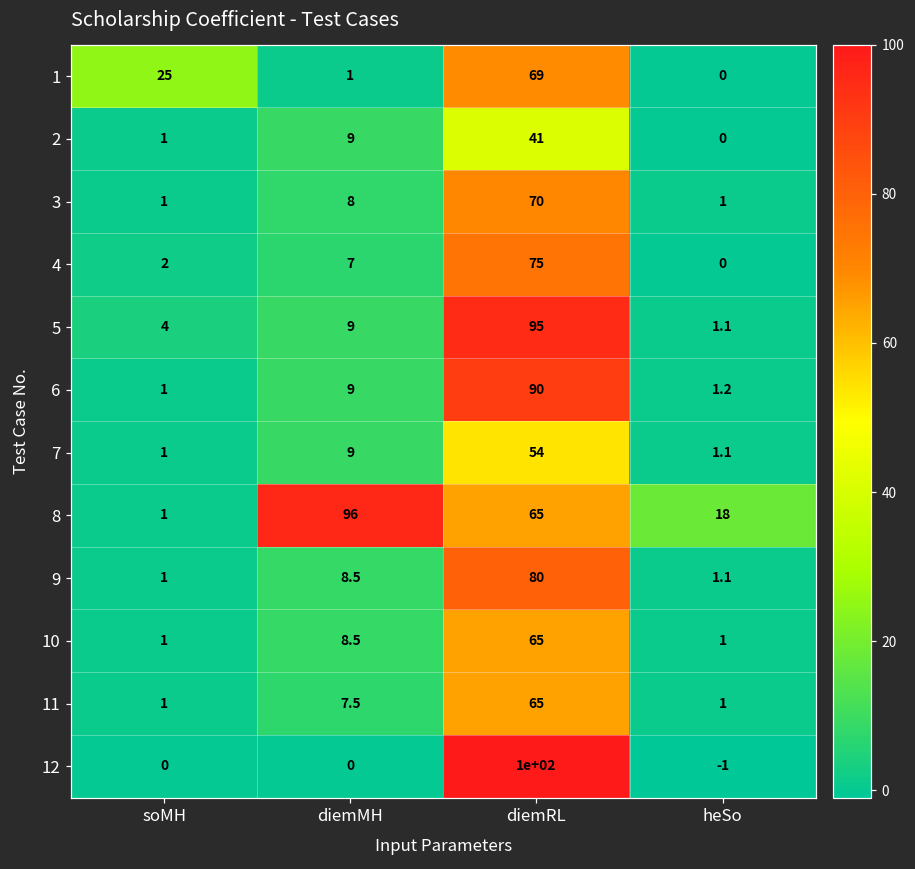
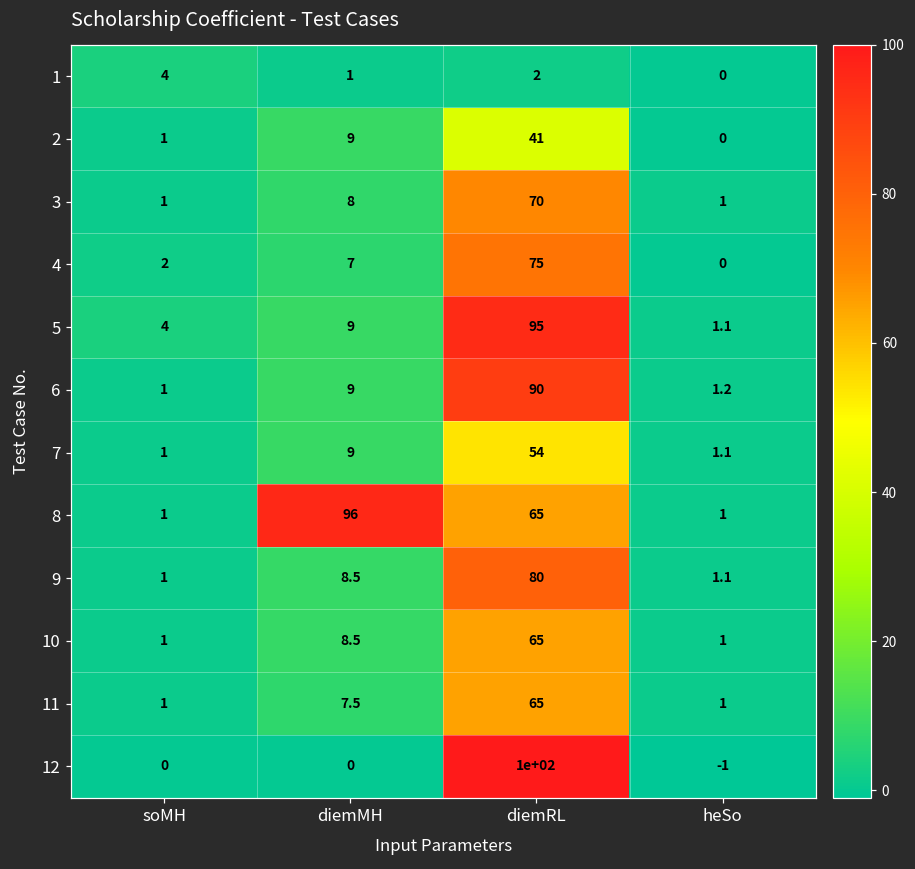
1, soMH: 25 -> 4
1, diemRL: 69 -> 2
8, heSo: 18 -> 1
